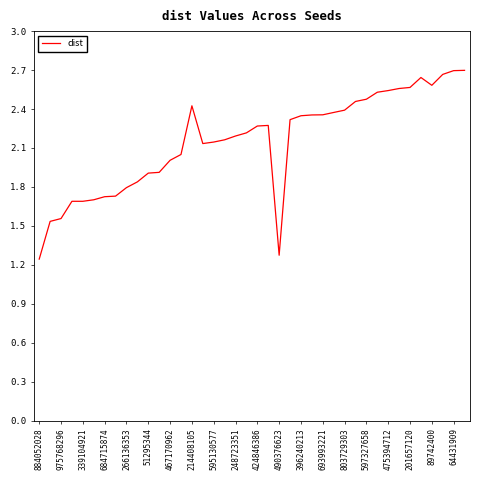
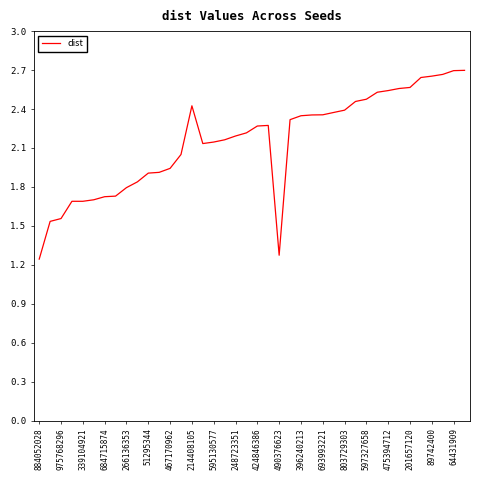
467170962: 2.01 -> 1.94
89742400: 2.58 -> 2.65
